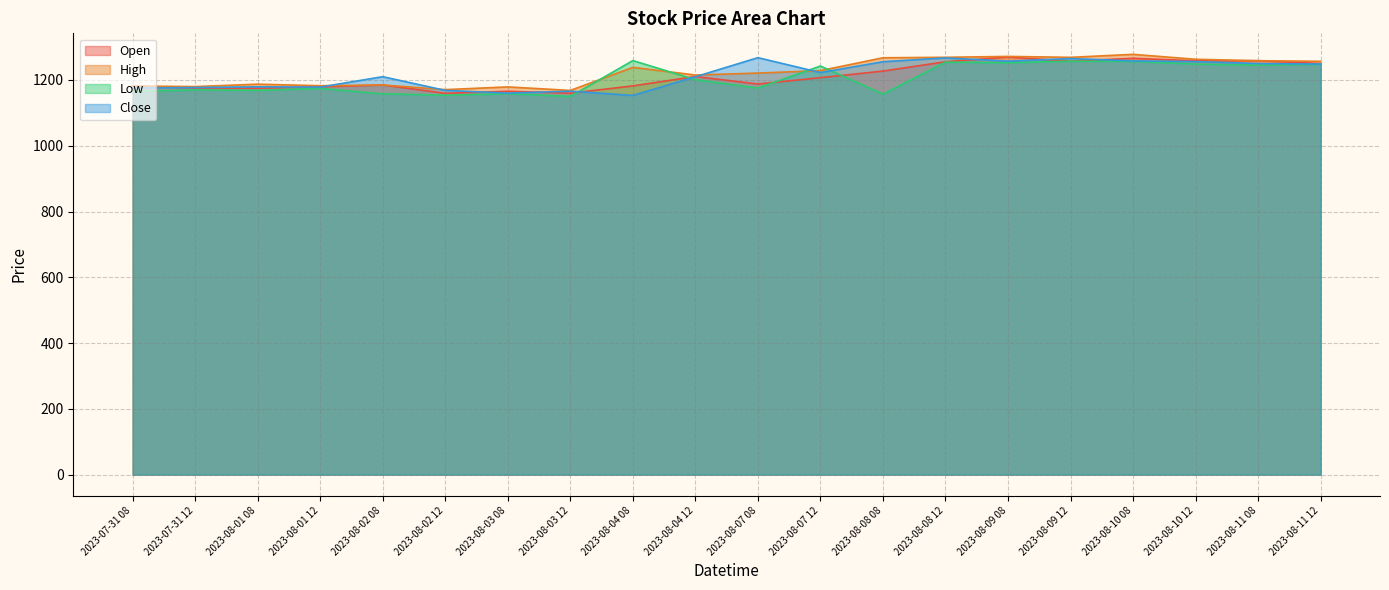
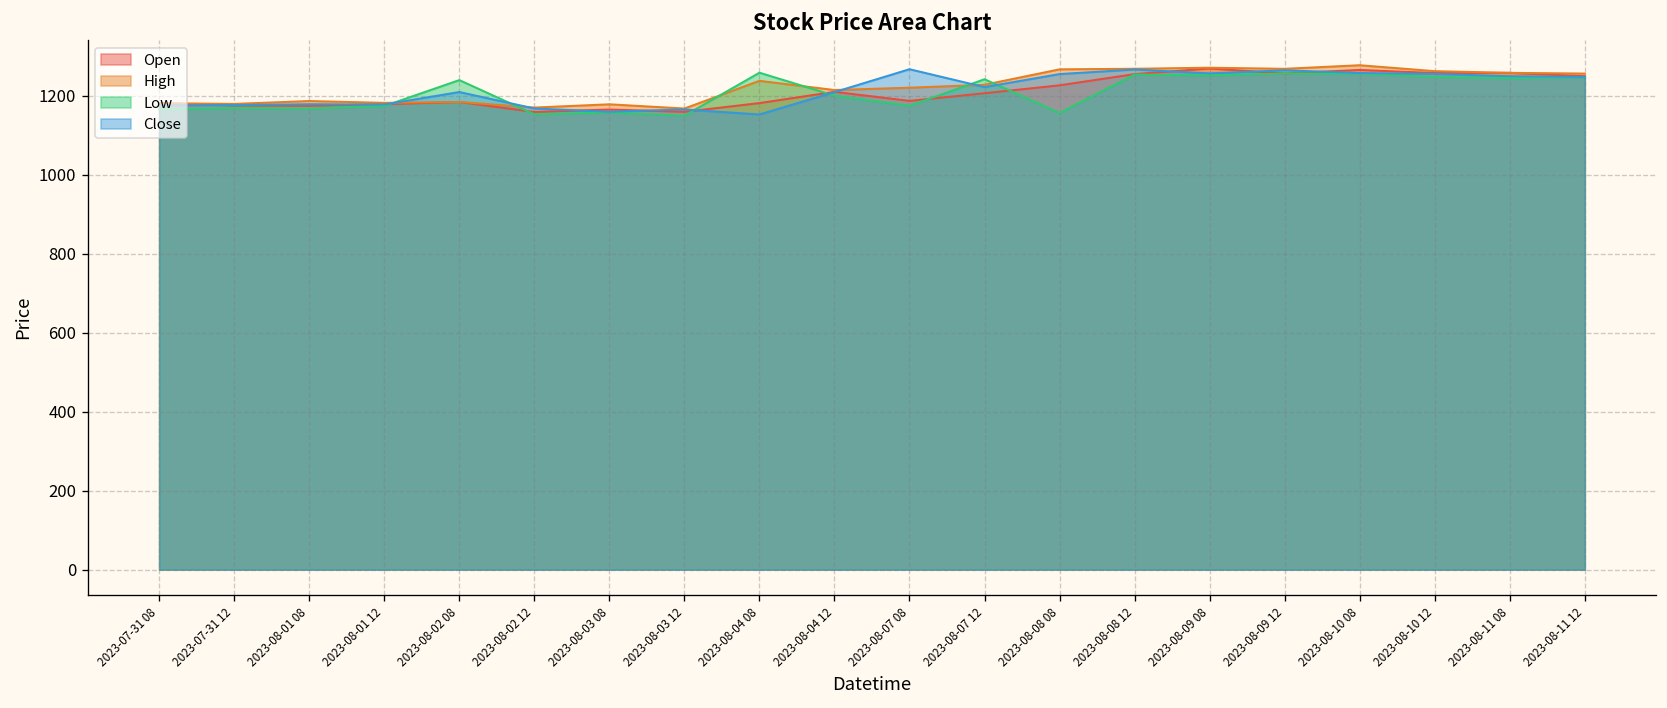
Low, 2023-08-02 08: 1160 -> 1240
